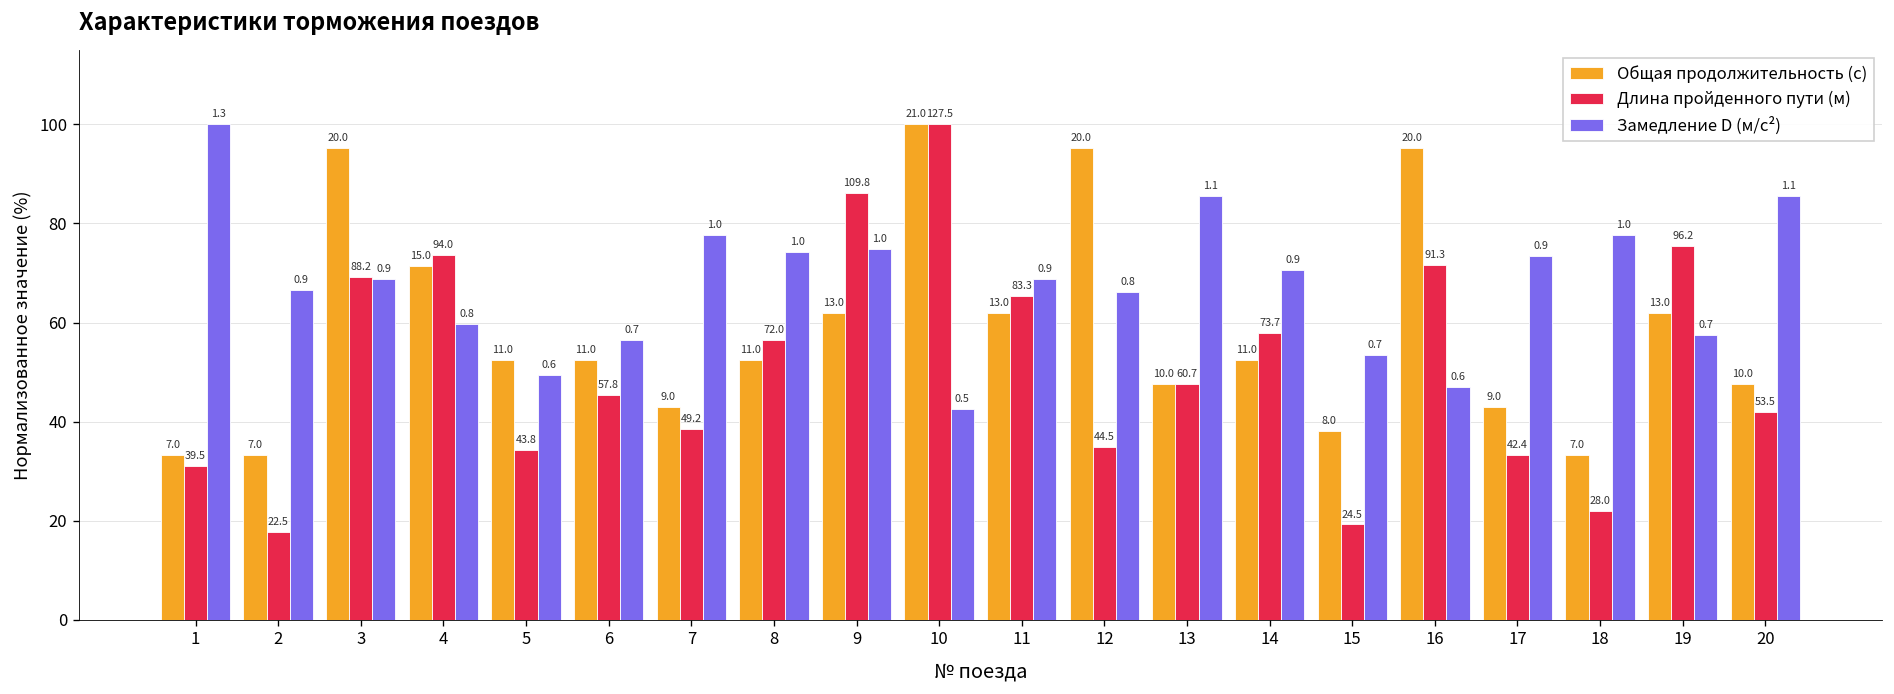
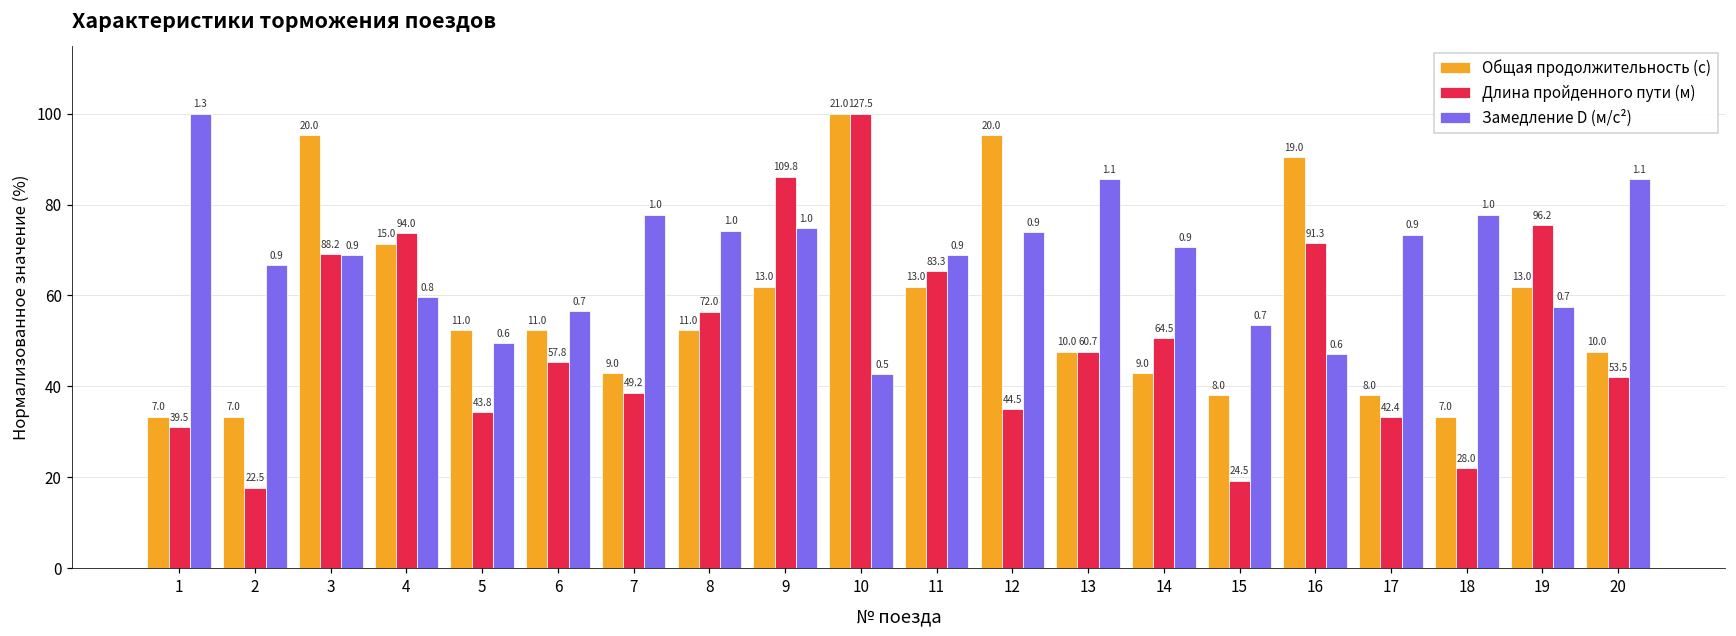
Замедление D (м/с²), 12: 0.8 -> 0.9
Общая продолжительность (с), 14: 11.0 -> 9.0
Длина пройденного пути (м), 14: 73.7 -> 64.5
Общая продолжительность (с), 16: 20.0 -> 19.0
Общая продолжительность (с), 17: 9.0 -> 8.0
